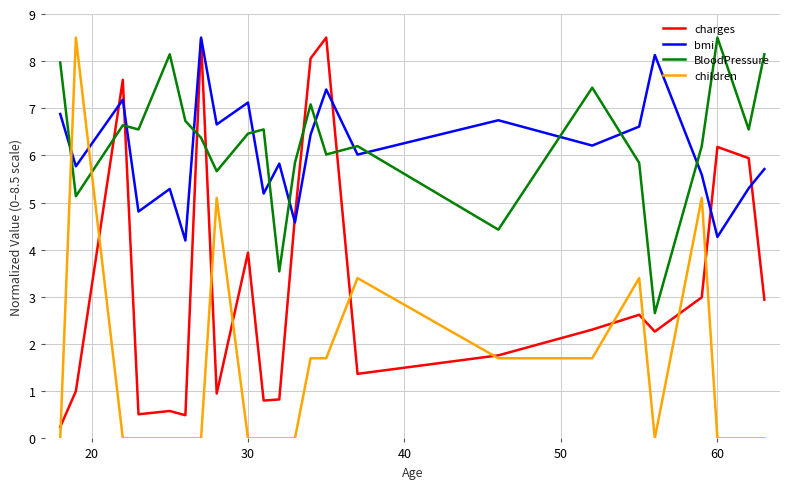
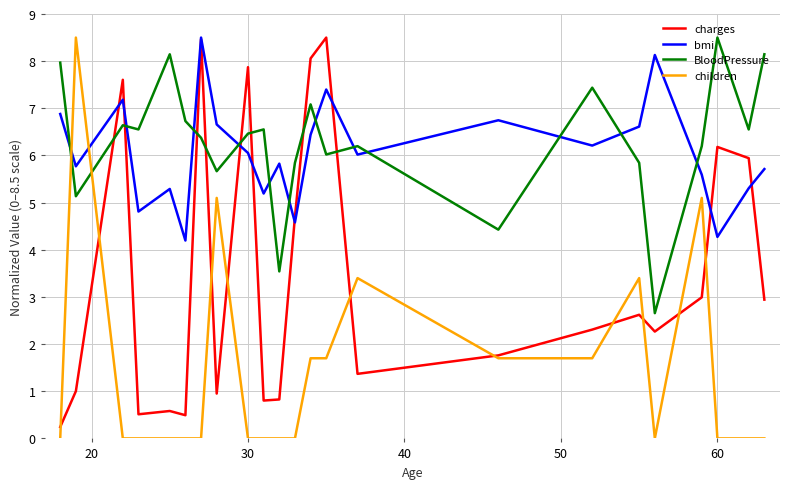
charges, 30: 3.9 -> 7.9
bmi, 30: 7.1 -> 6.1
